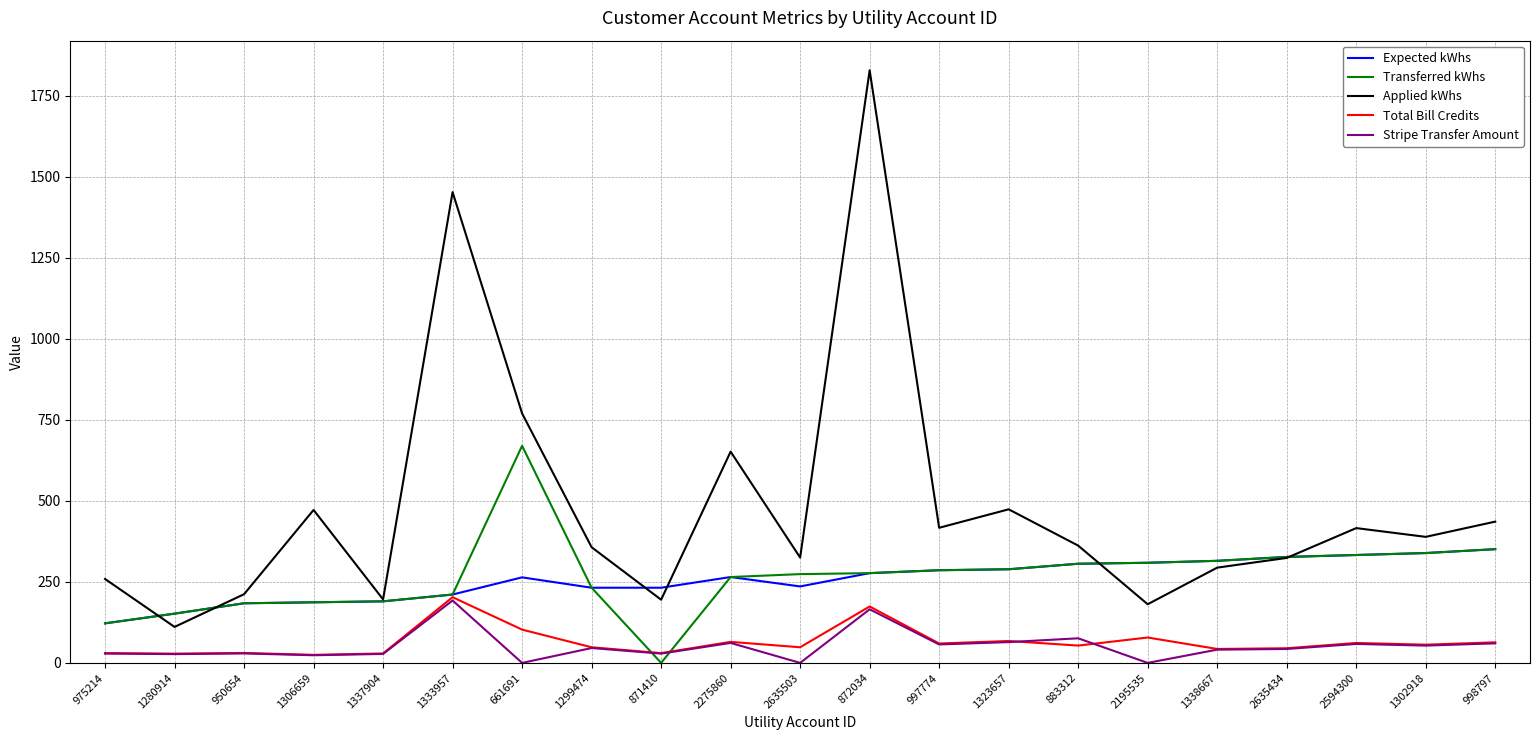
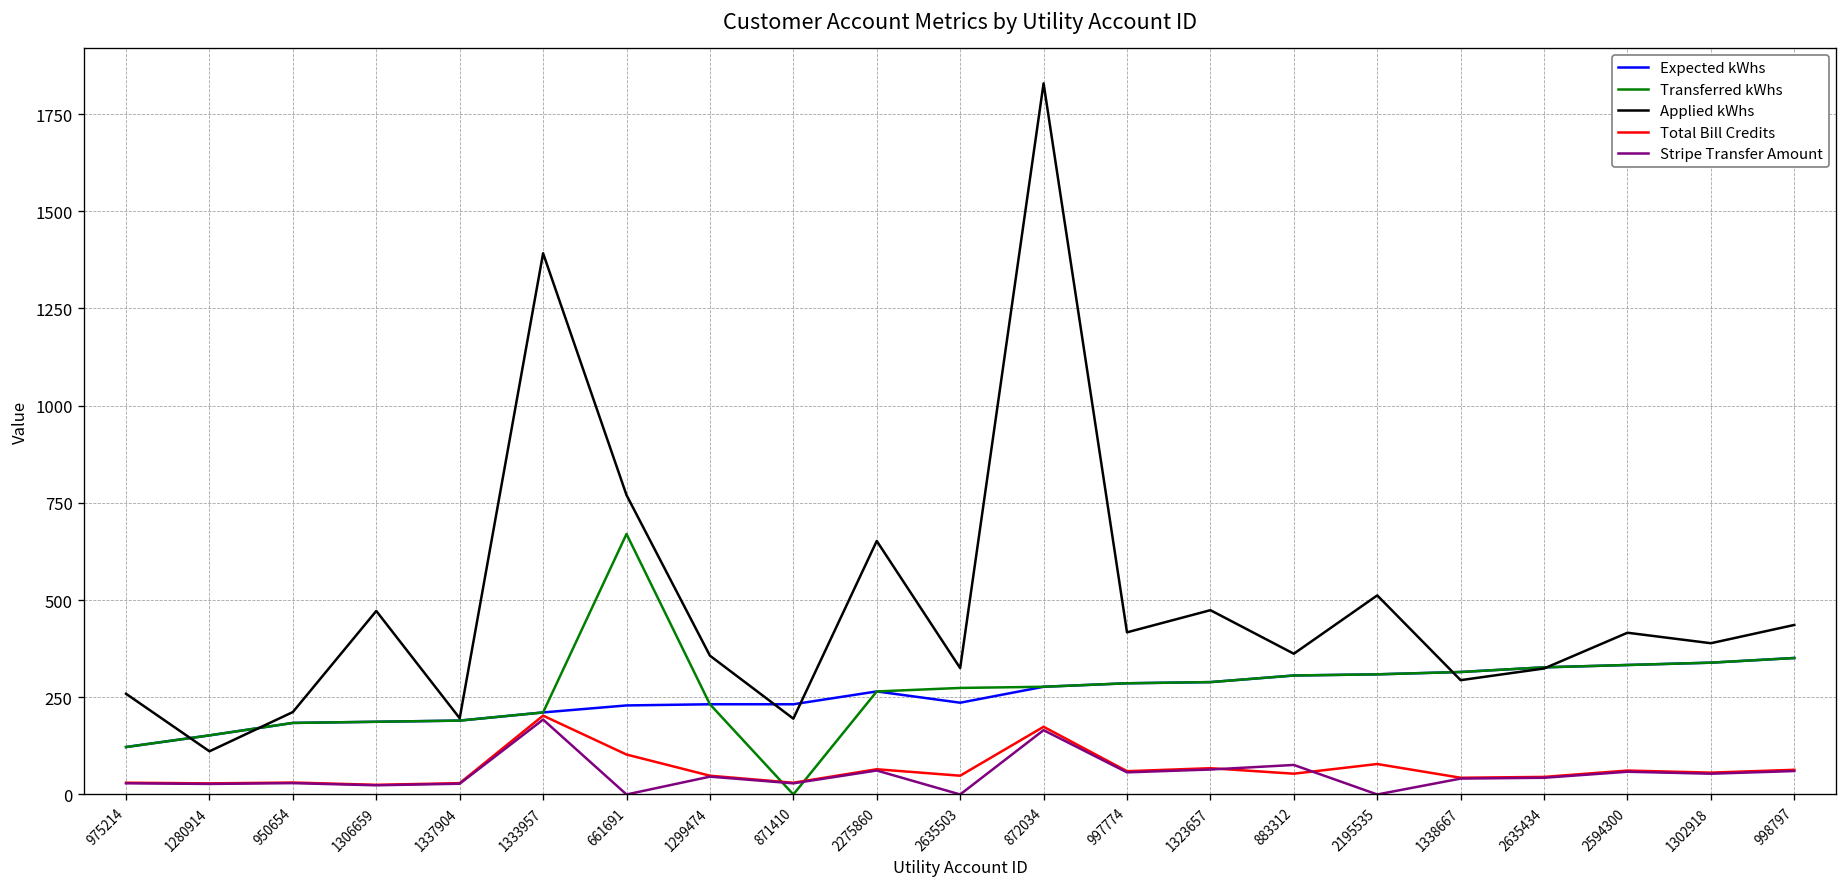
Applied kWhs, 1333957: 1450 -> 1390
Expected kWhs, 661691: 260 -> 230
Applied kWhs, 2195535: 180 -> 510
